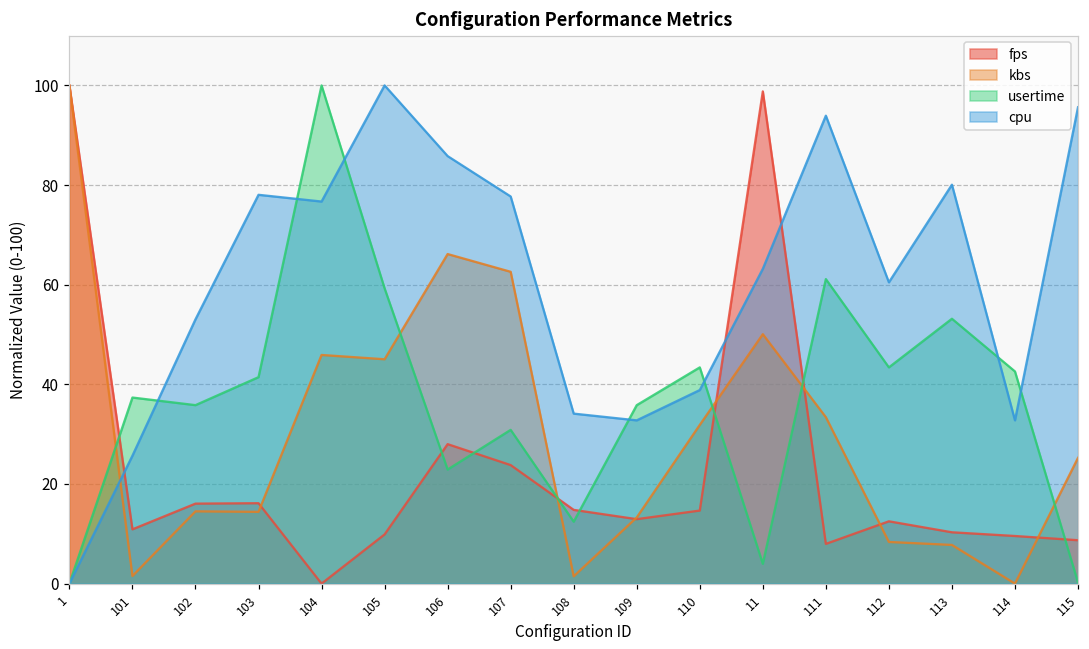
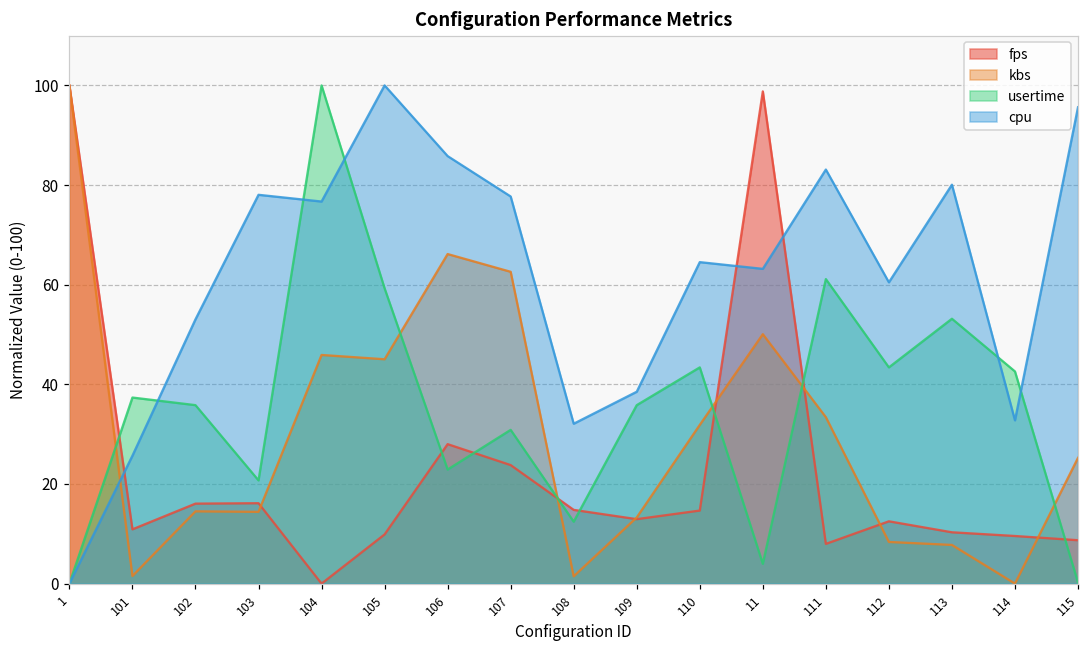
usertime, 103: 41 -> 21
cpu, 108: 34 -> 32
cpu, 109: 33 -> 39
cpu, 110: 39 -> 65
cpu, 111: 94 -> 83
